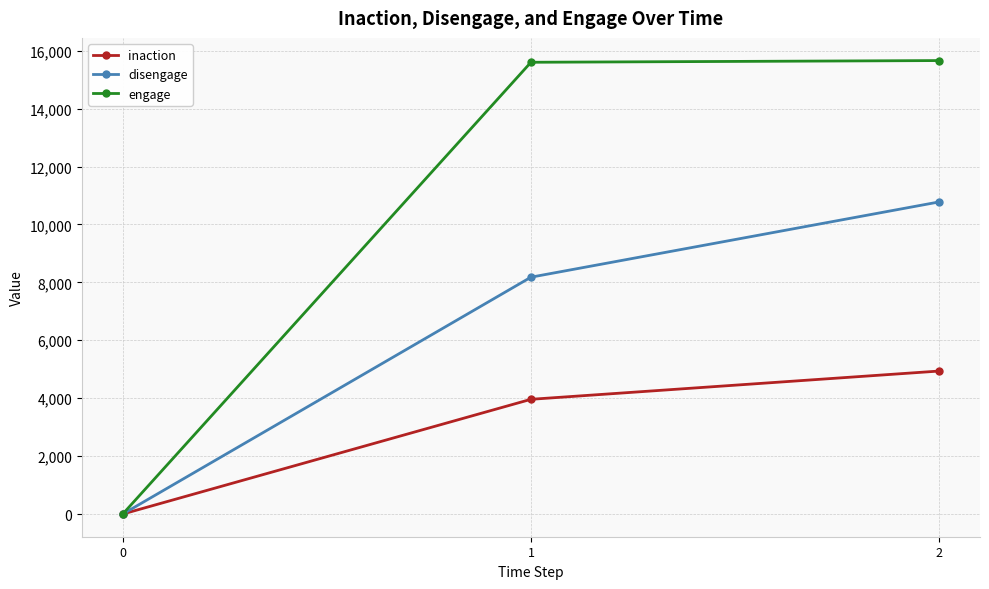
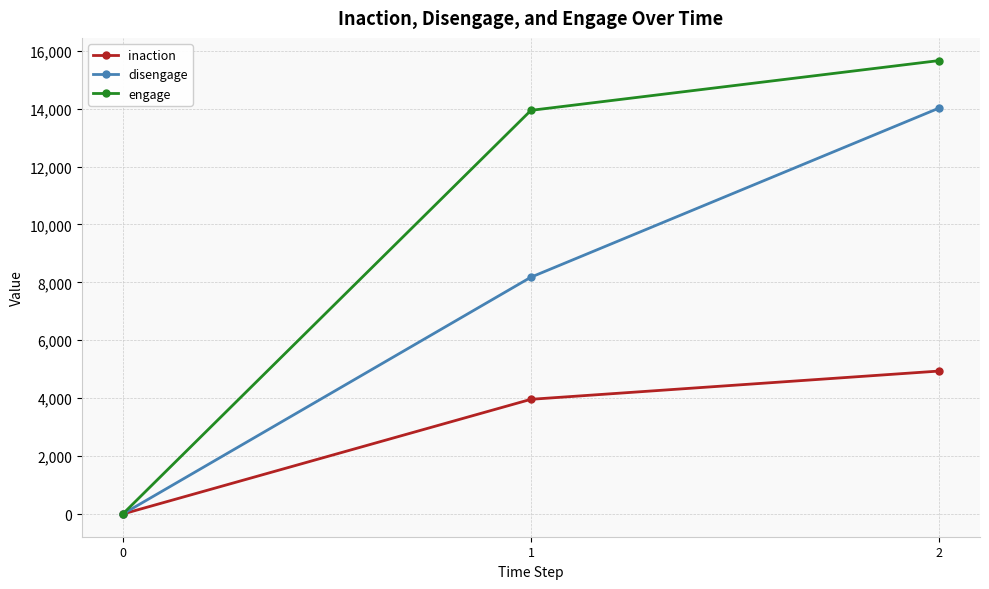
engage, 1: 15,600 -> 13,900
disengage, 2: 10,800 -> 14,000
